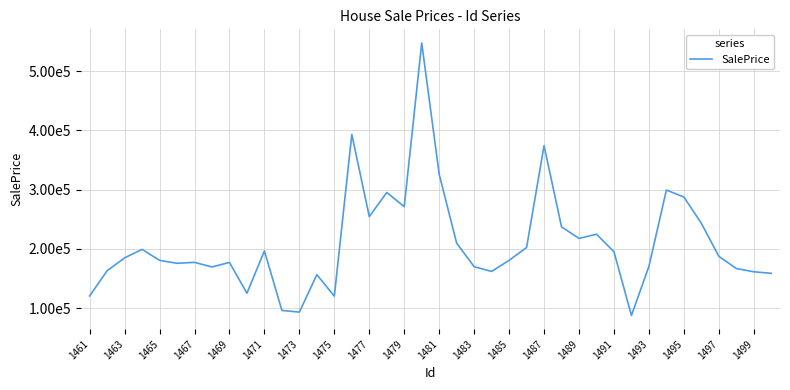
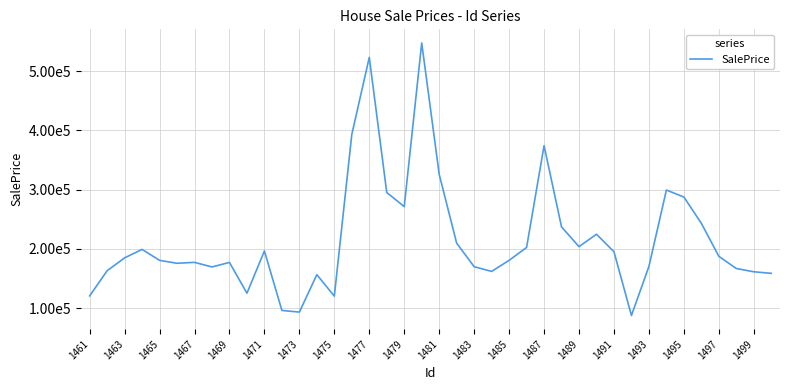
1477: 250000 -> 520000
1489: 220000 -> 200000
